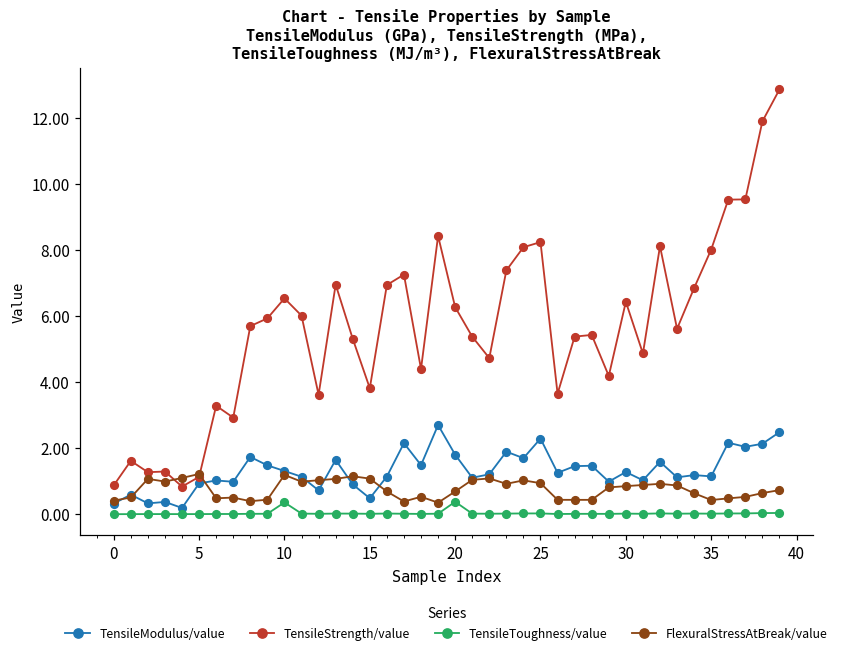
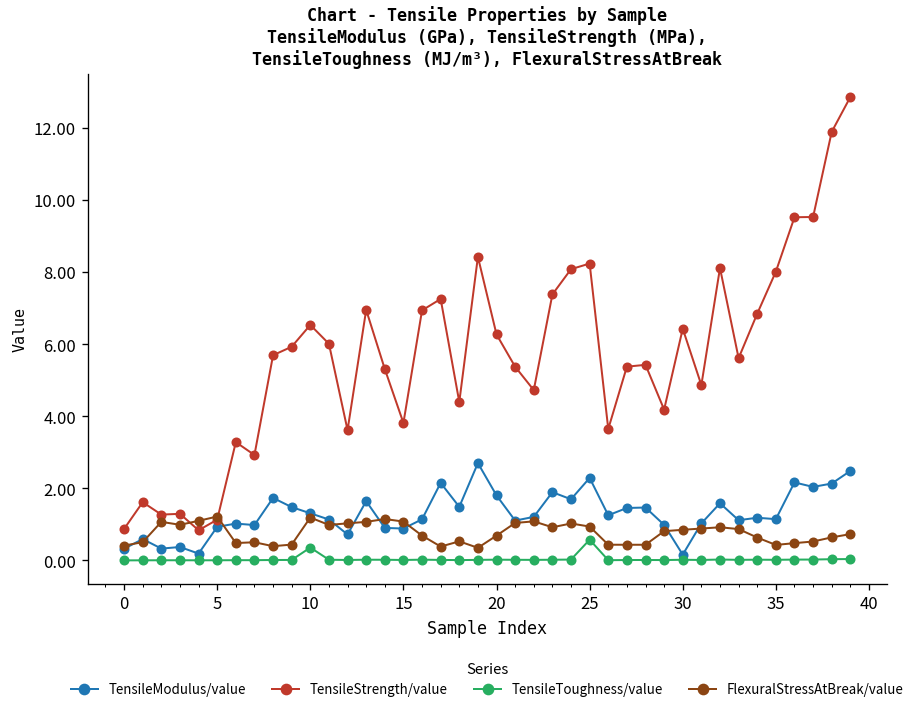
TensileModulus/value, 15: 0.5 -> 0.9
TensileToughness/value, 20: 0.4 -> 0.0
TensileToughness/value, 25: 0.0 -> 0.6
TensileModulus/value, 30: 1.3 -> 0.2
